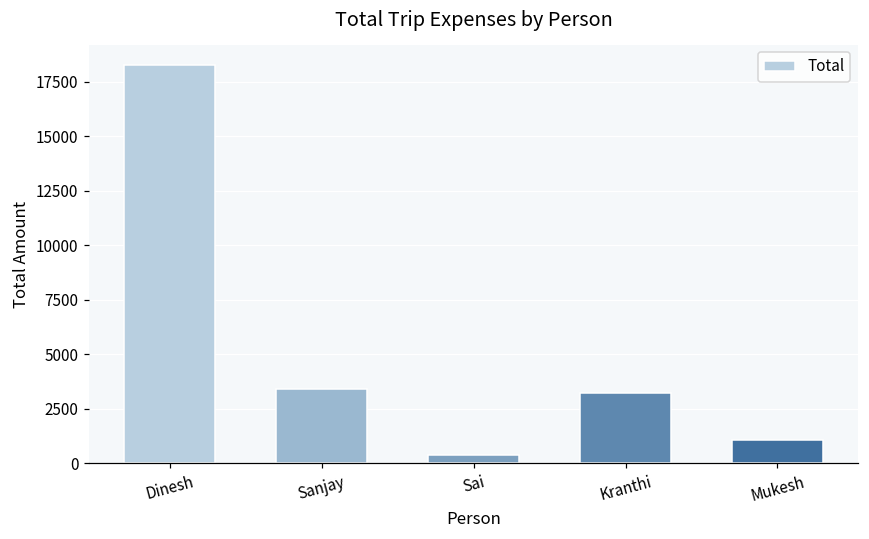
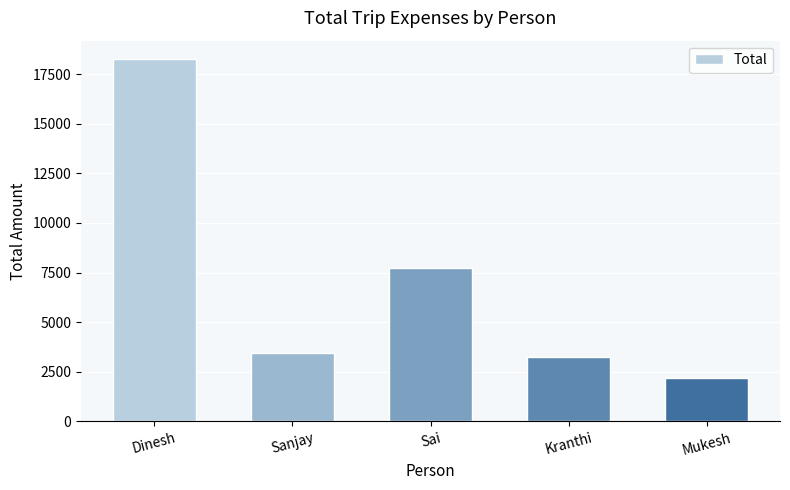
Sai: 400 -> 7700
Mukesh: 1100 -> 2200
